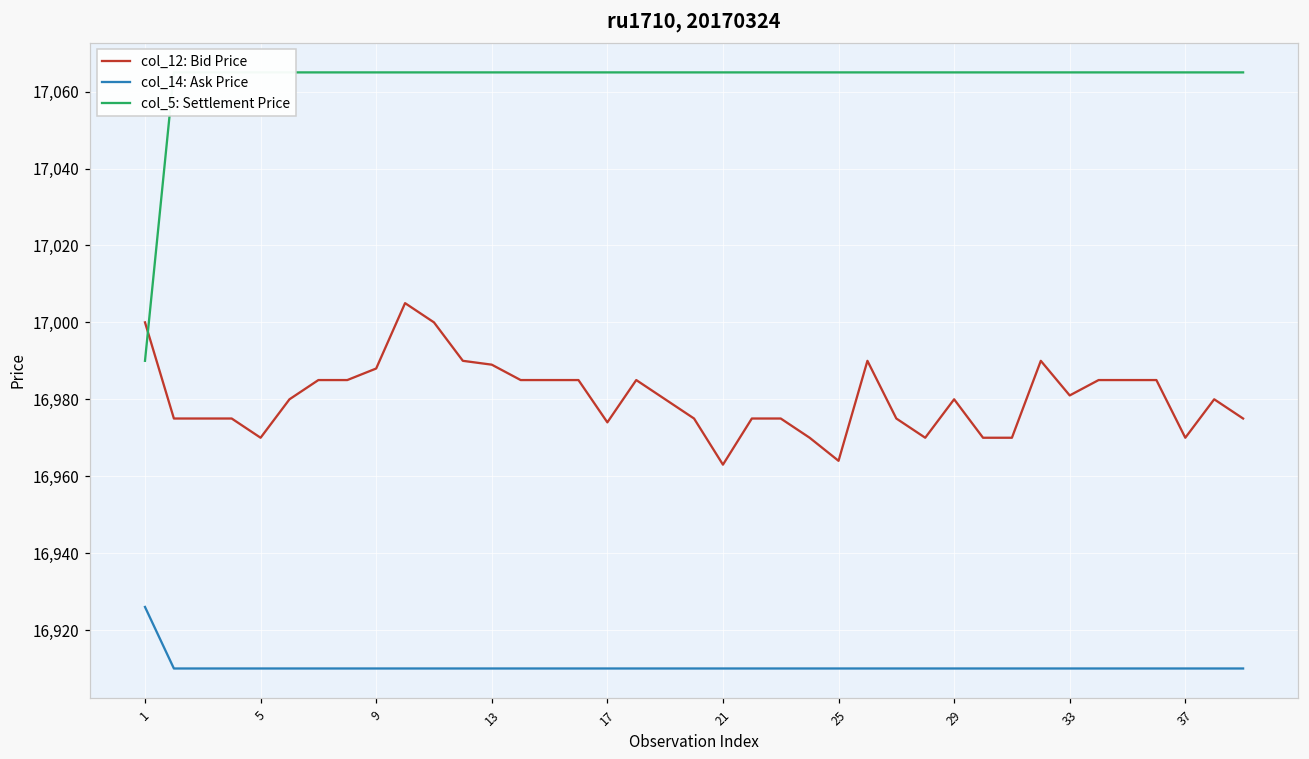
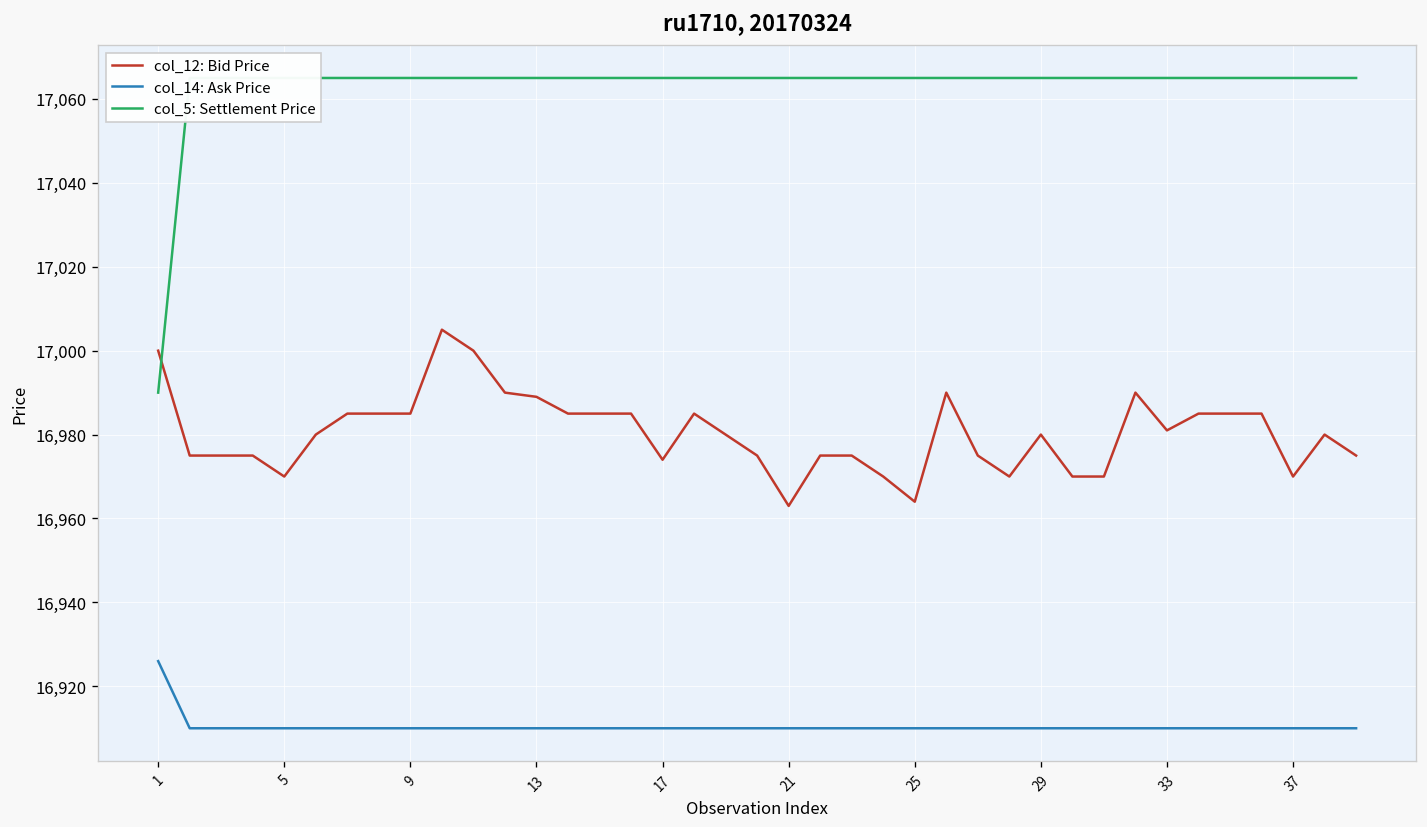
col_12: Bid Price, 9: 16,988 -> 16,985
